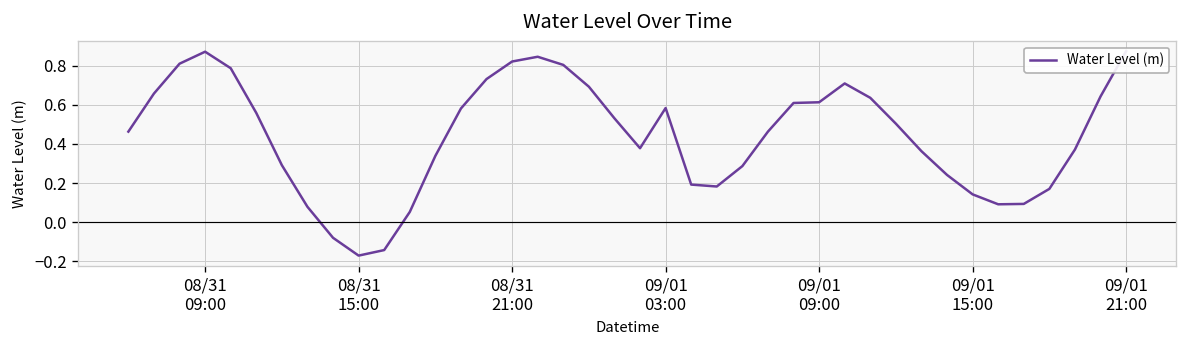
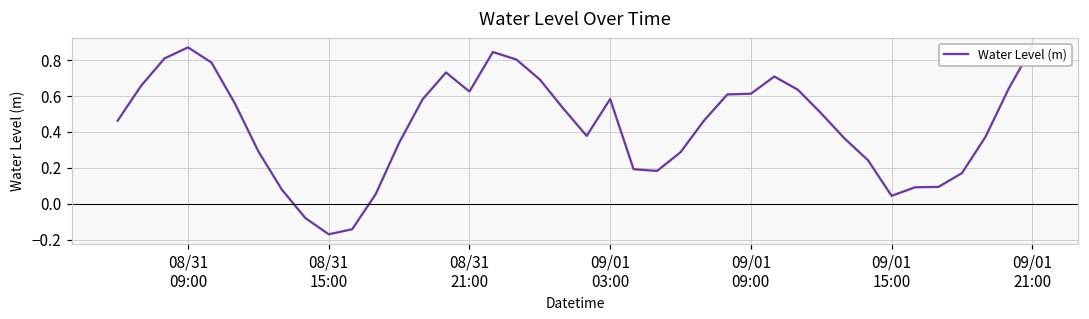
08/31 21:00: 0.82 -> 0.62
09/01 15:00: 0.14 -> 0.04
